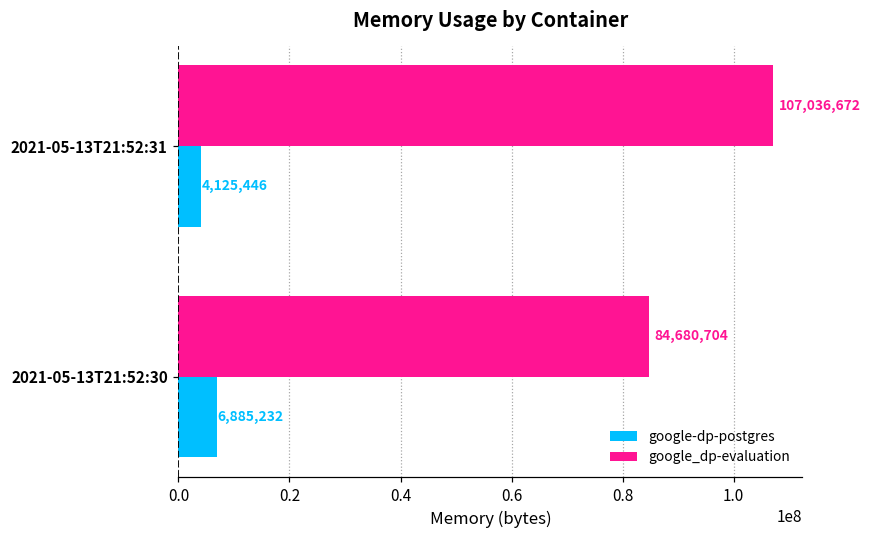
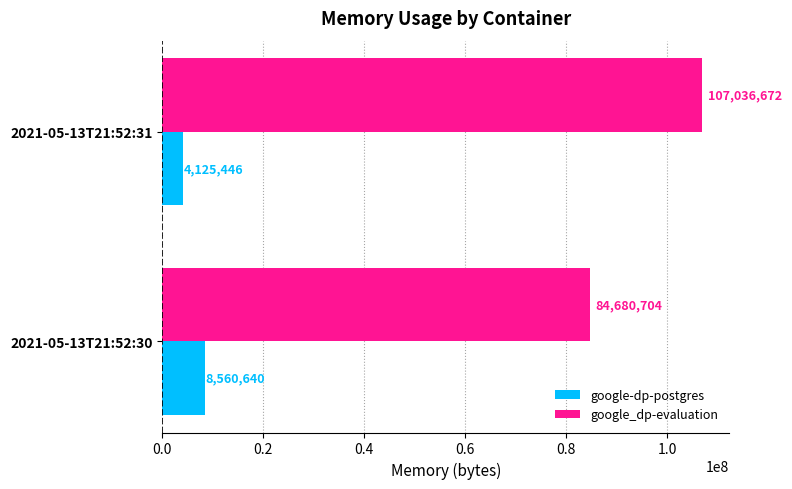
google-dp-postgres, 2021-05-13T21:52:30: 6,885,232 -> 8,560,640
